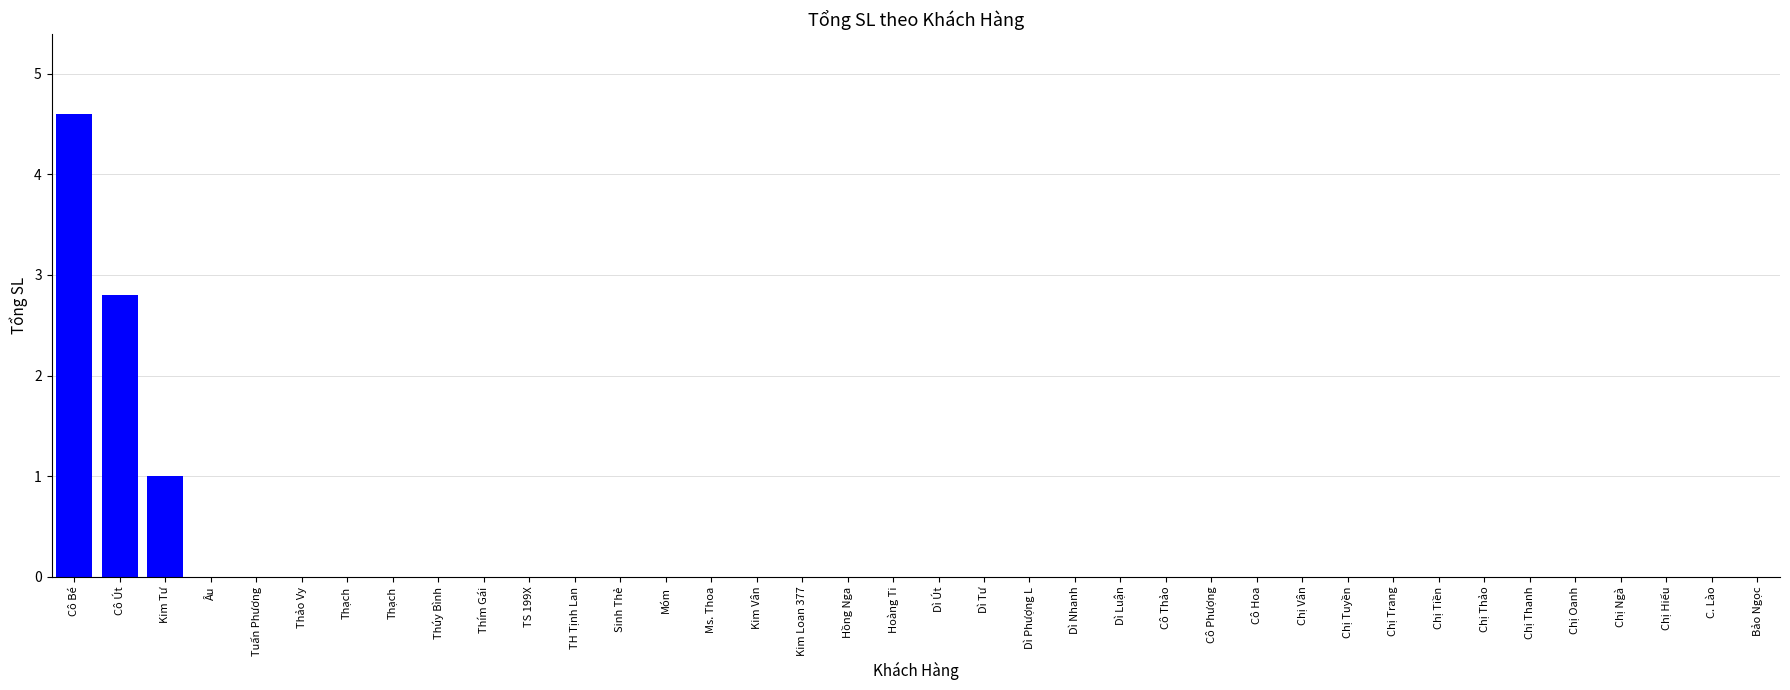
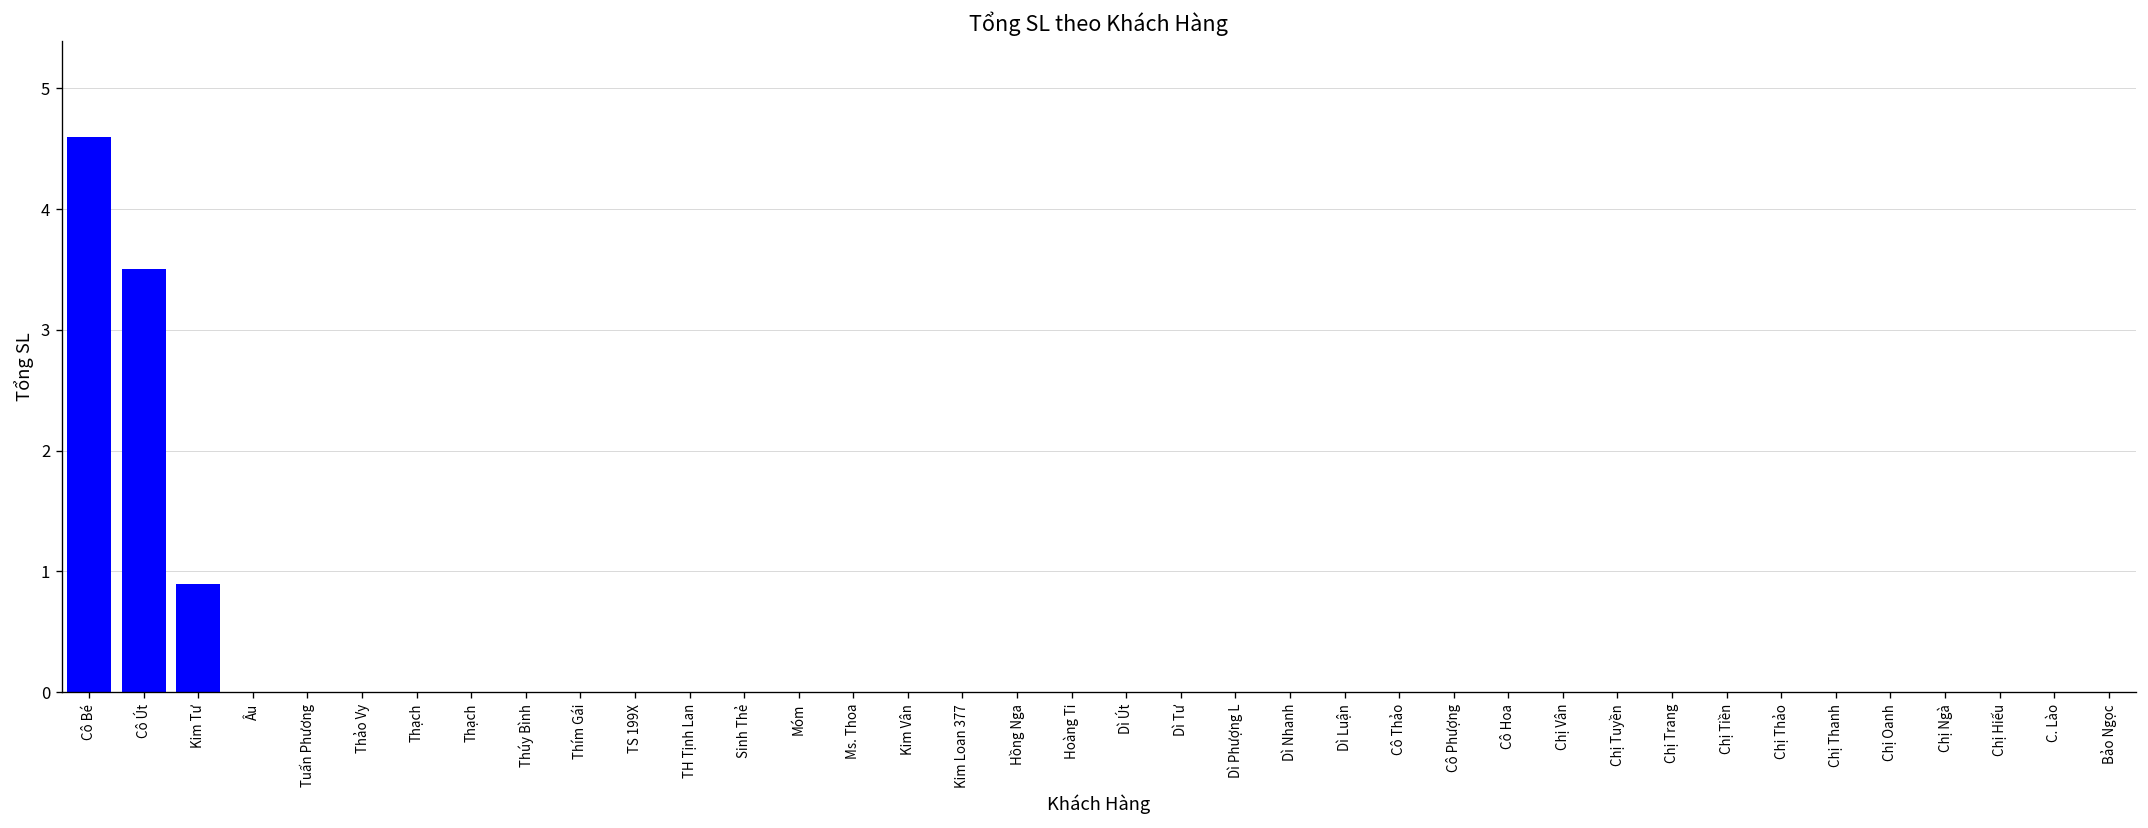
Cô Út: 2.8 -> 3.5
Kim Tư: 1.0 -> 0.9
